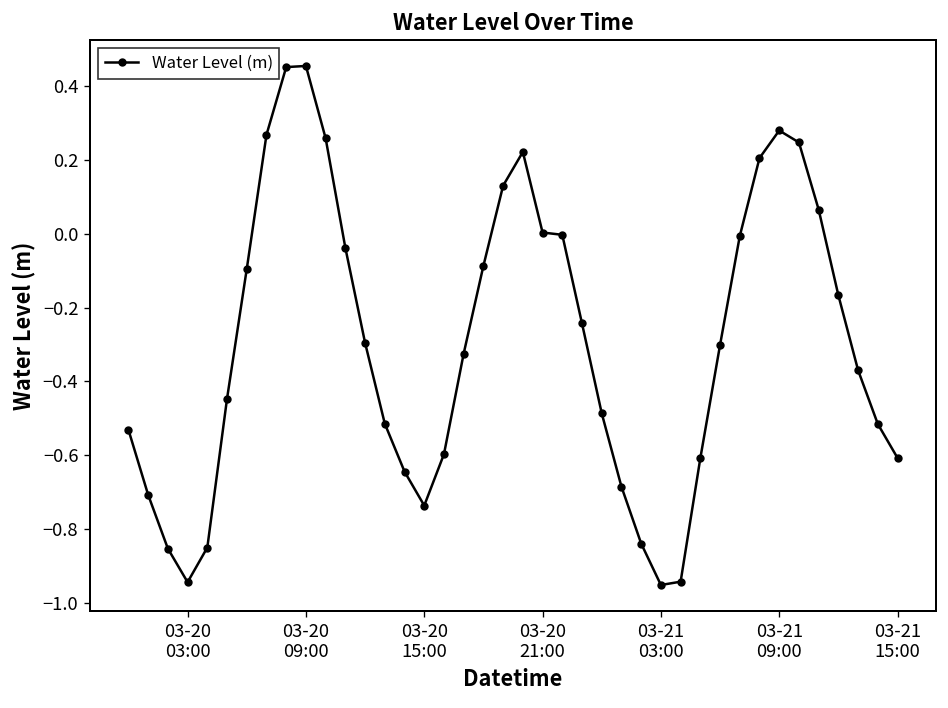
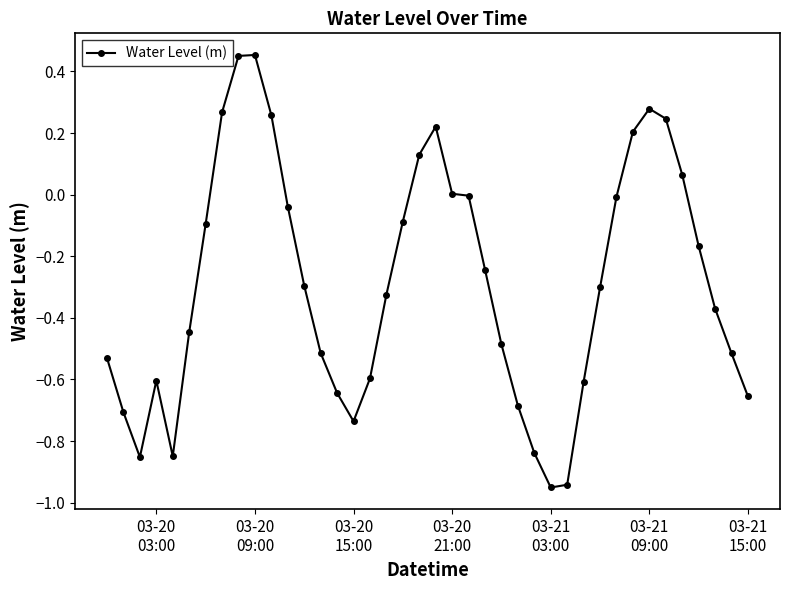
03-20 03:00: -0.94 -> -0.60
03-21 15:00: -0.61 -> -0.65
